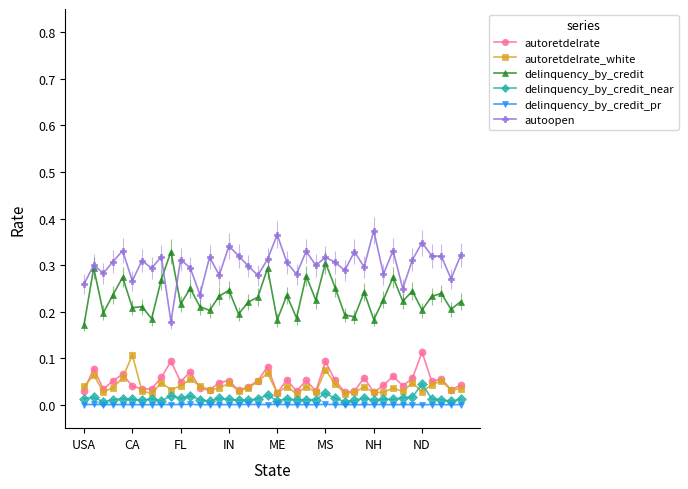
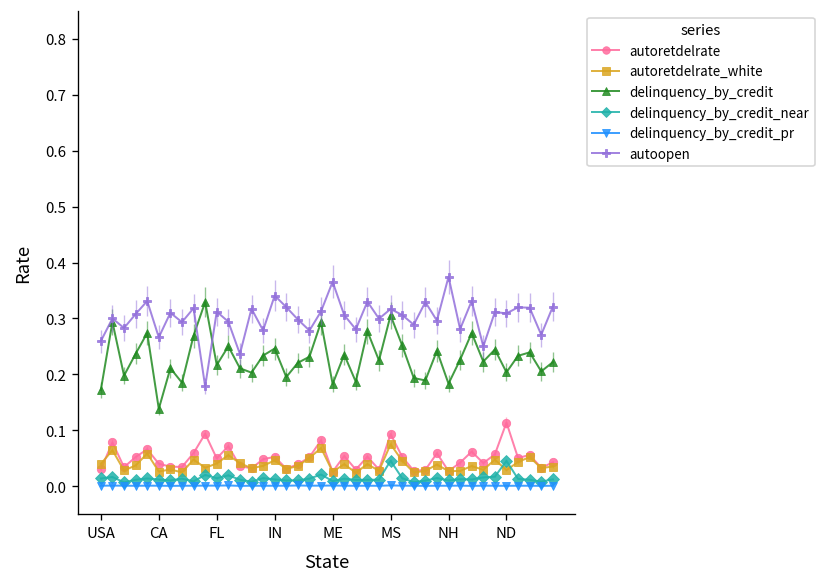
autoretdelrate_white, CA: 0.11 -> 0.03
delinquency_by_credit, CA: 0.21 -> 0.14
delinquency_by_credit_near, MS: 0.02 -> 0.05
autoopen, ND: 0.35 -> 0.31
